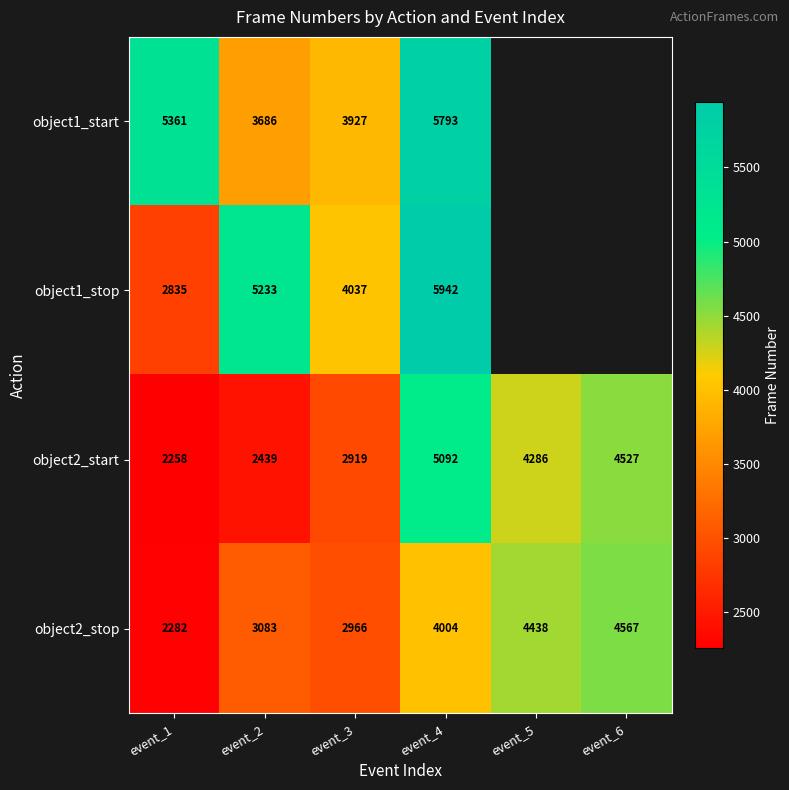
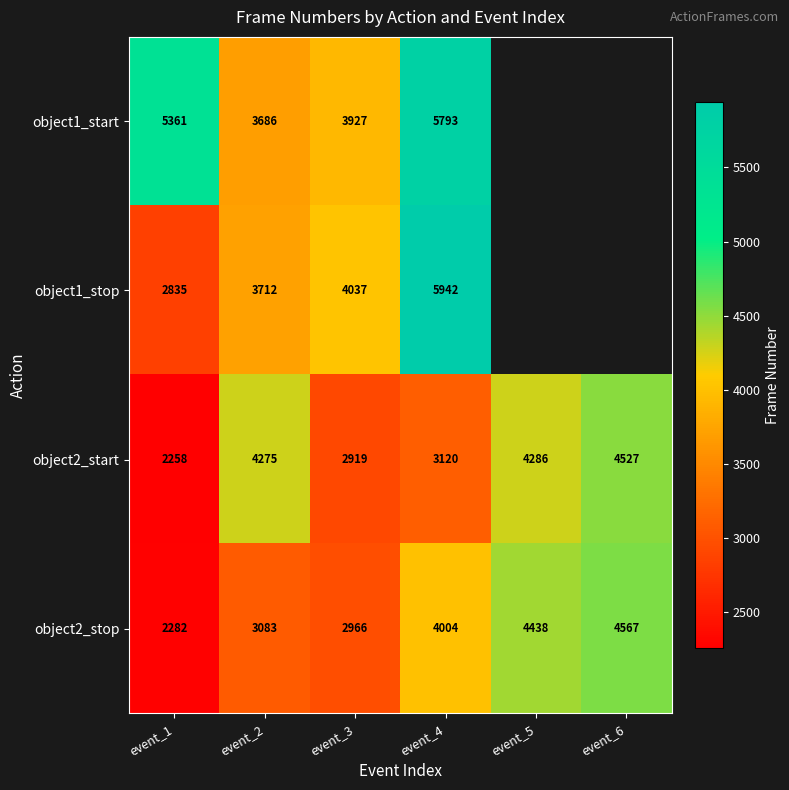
object1_stop, event_2: 5233 -> 3712
object2_start, event_2: 2439 -> 4275
object2_start, event_4: 5092 -> 3120
